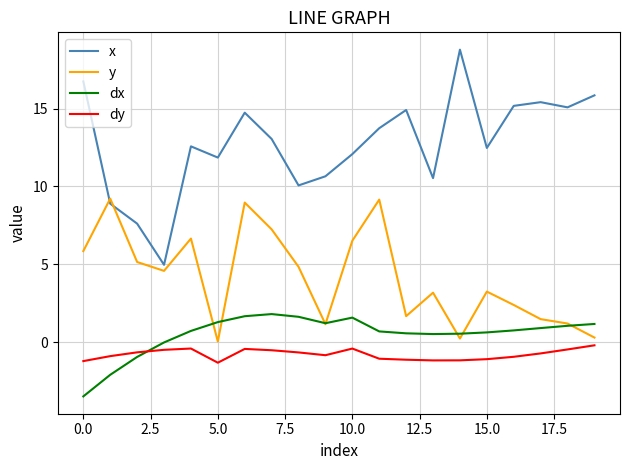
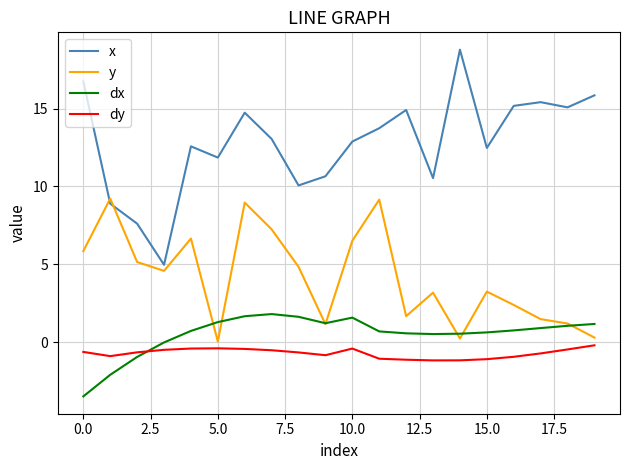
dy, 0.0: -1.2 -> -0.6
dy, 5.0: -1.3 -> -0.4
x, 10.0: 12.1 -> 12.9
